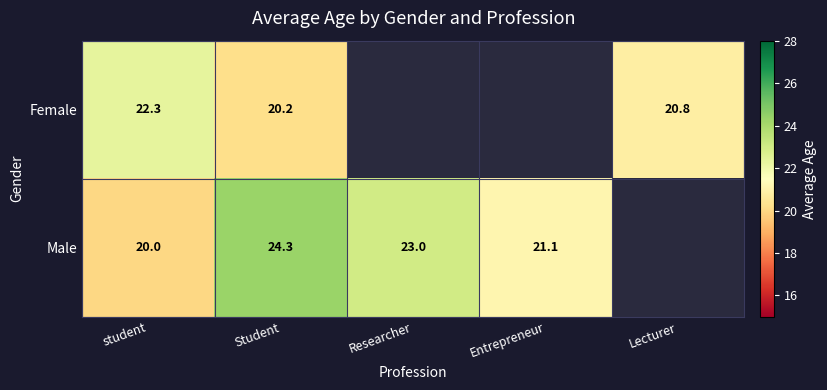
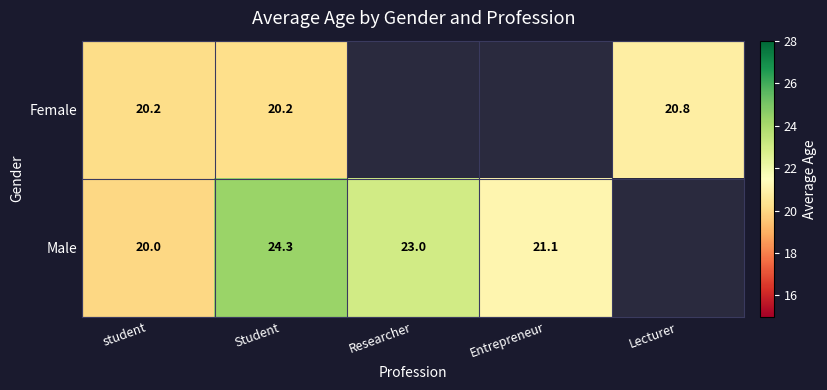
Female, student: 22.3 -> 20.2
